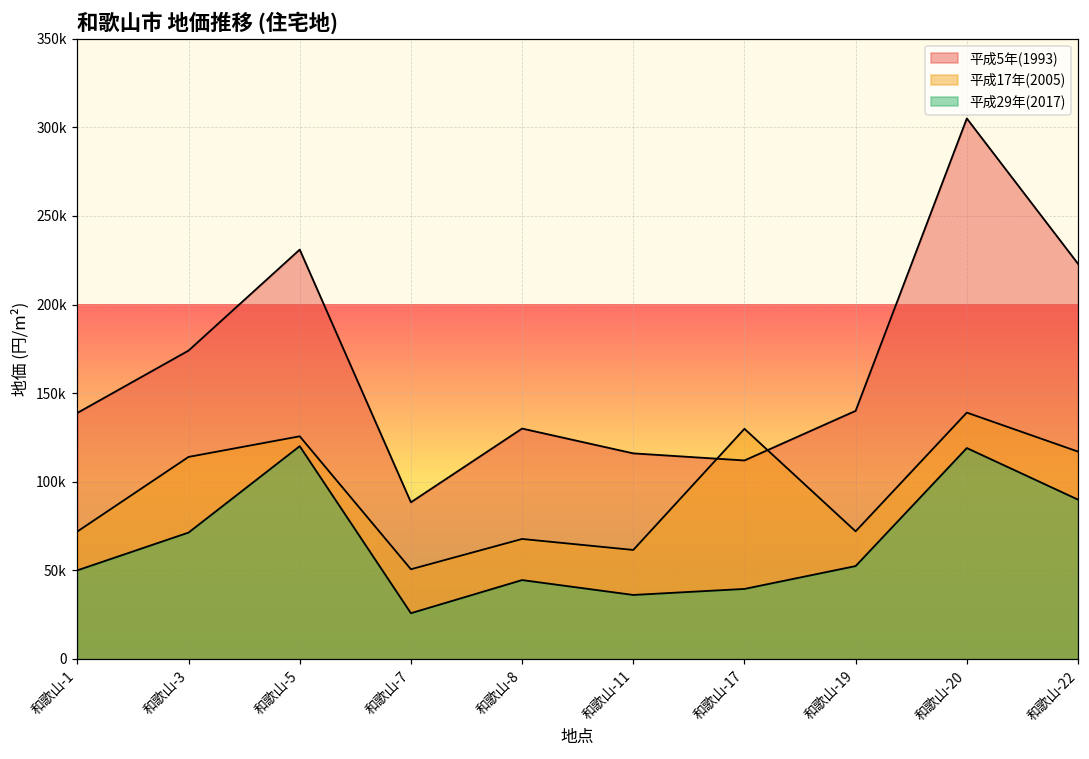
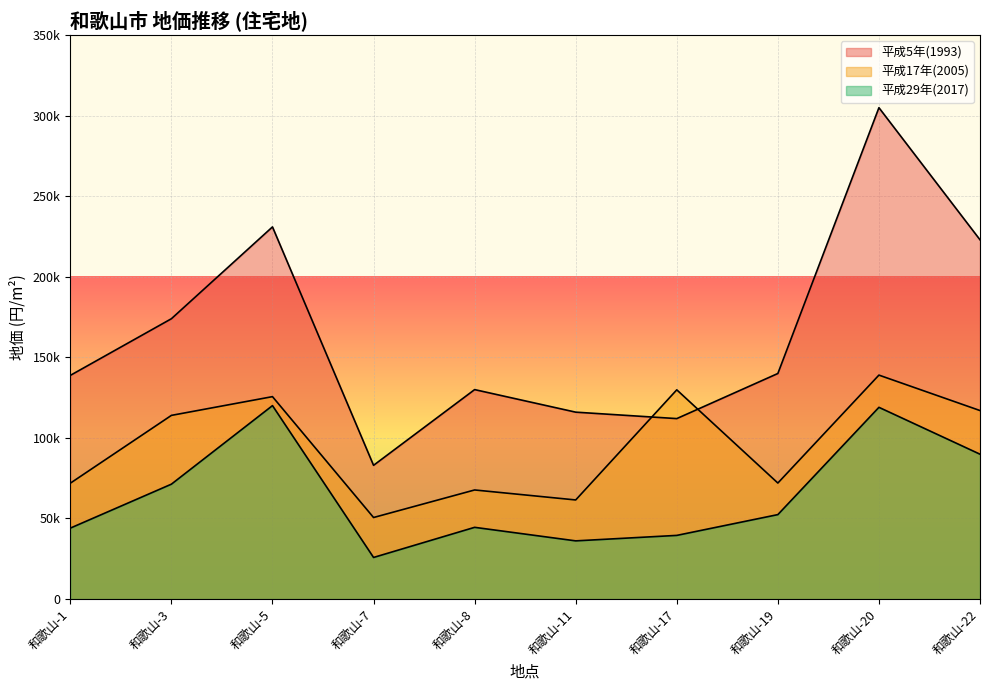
平成29年(2017), 和歌山-1: 50000 -> 44000
平成5年(1993), 和歌山-7: 88000 -> 83000
